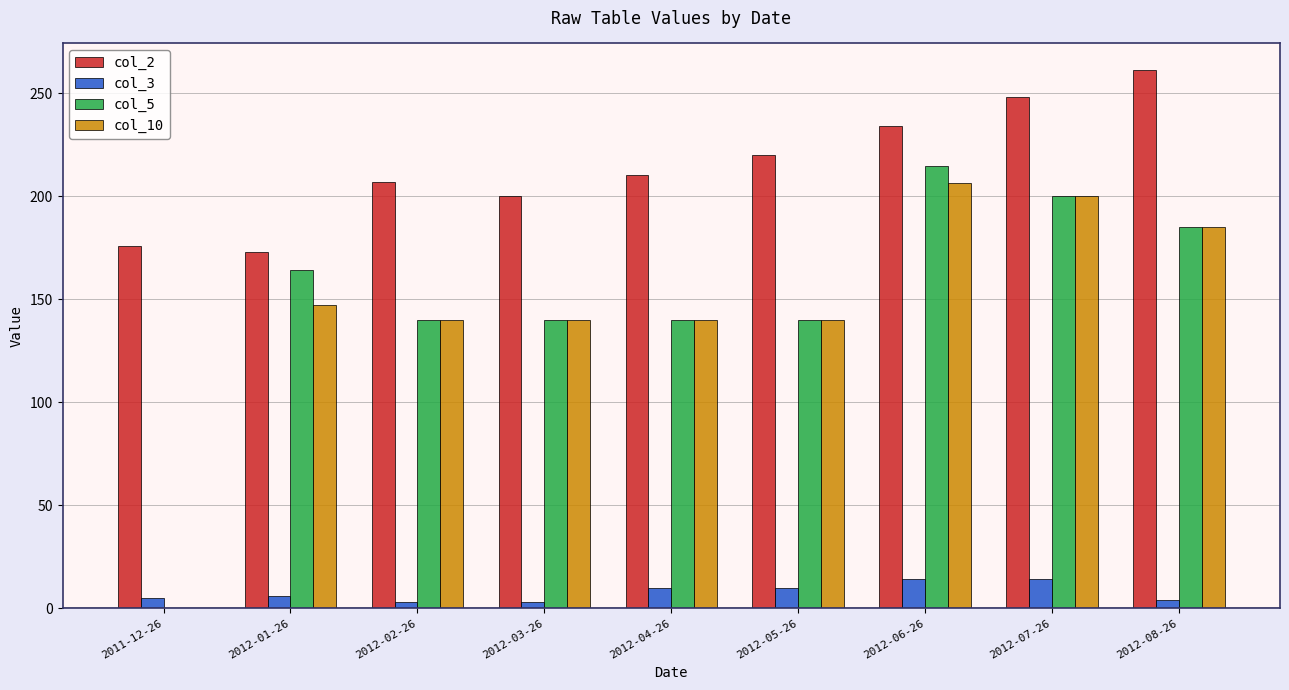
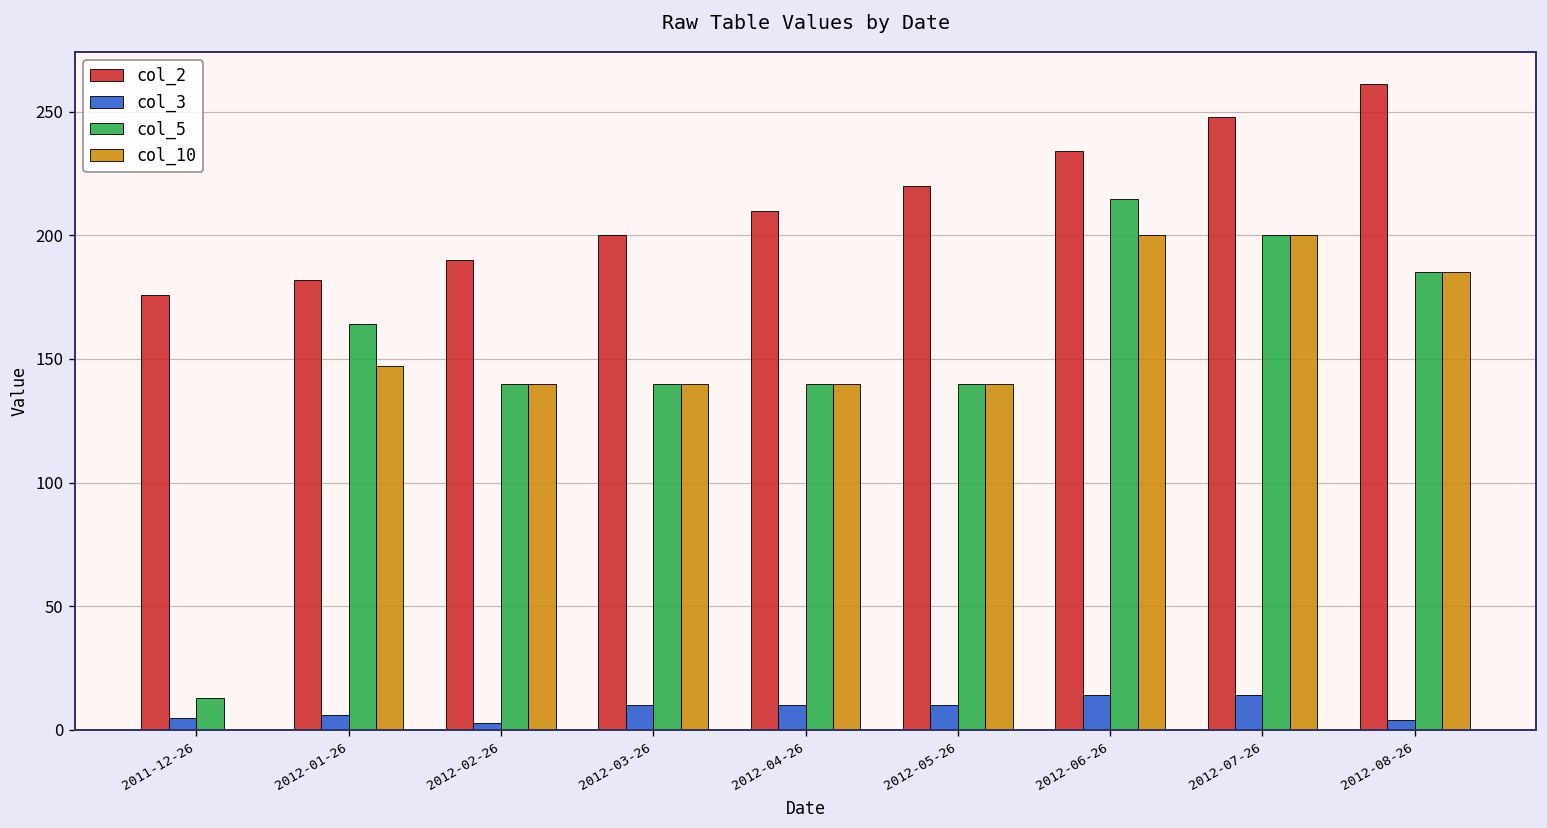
col_5, 2011-12-26: 0 -> 13
col_2, 2012-01-26: 173 -> 182
col_2, 2012-02-26: 207 -> 190
col_3, 2012-03-26: 3 -> 10
col_10, 2012-06-26: 206 -> 200
